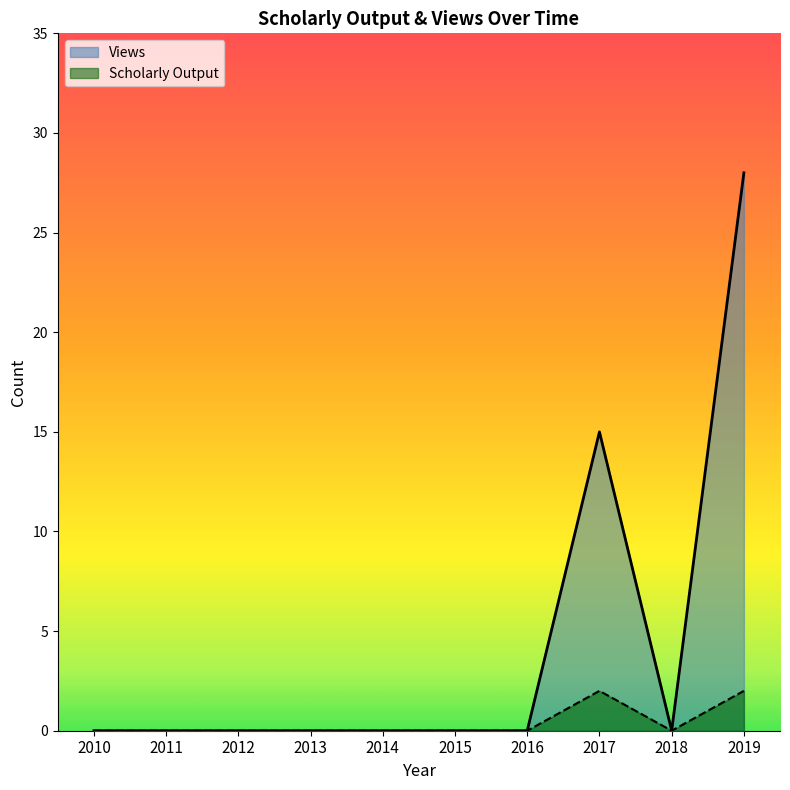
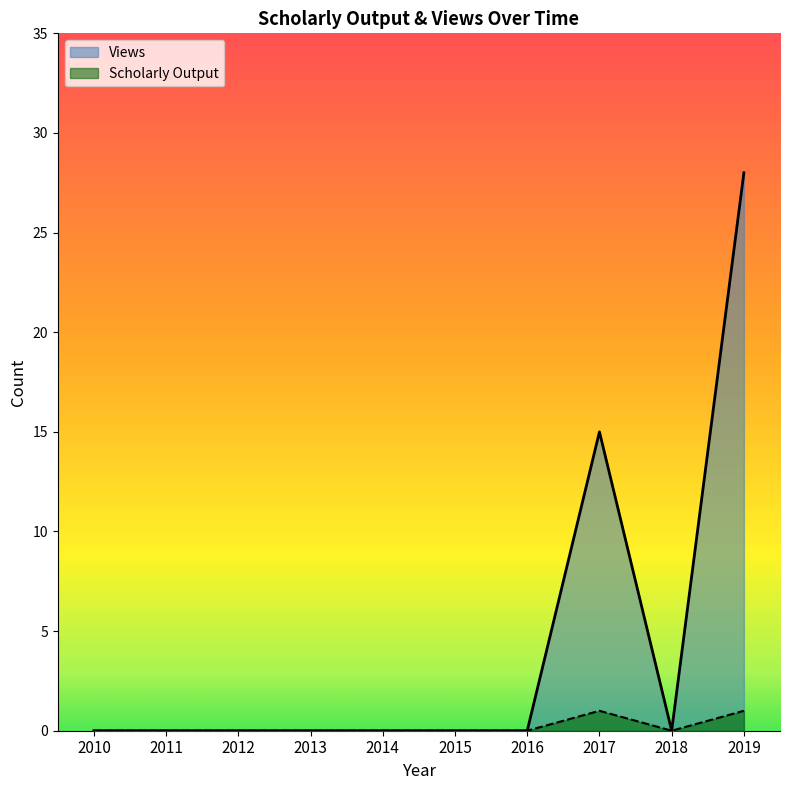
Scholarly Output, 2017: 2 -> 1
Scholarly Output, 2019: 2 -> 1
